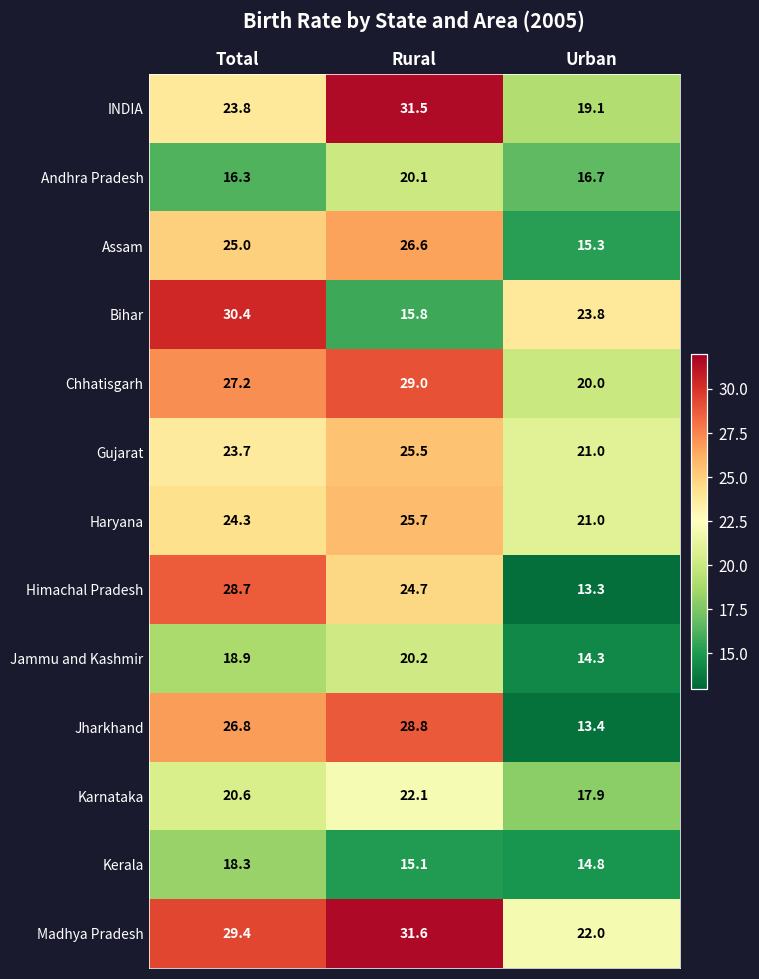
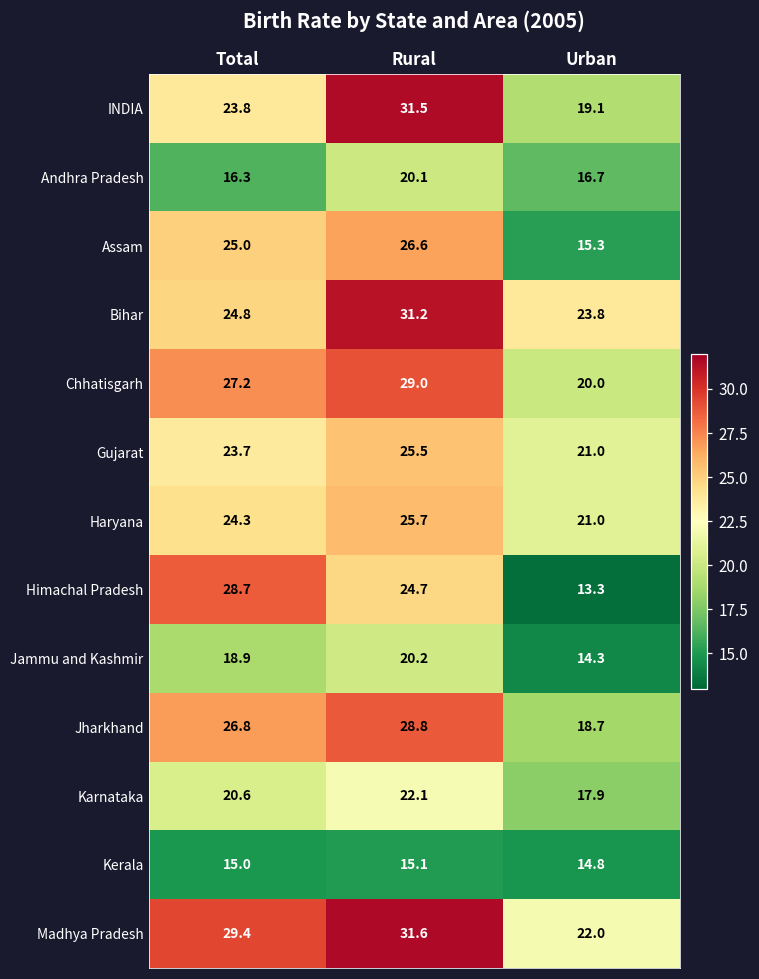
Bihar, Total: 30.4 -> 24.8
Bihar, Rural: 15.8 -> 31.2
Jharkhand, Urban: 13.4 -> 18.7
Kerala, Total: 18.3 -> 15.0
